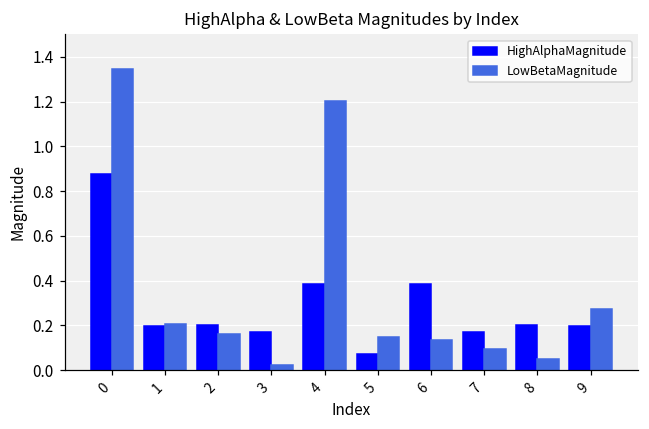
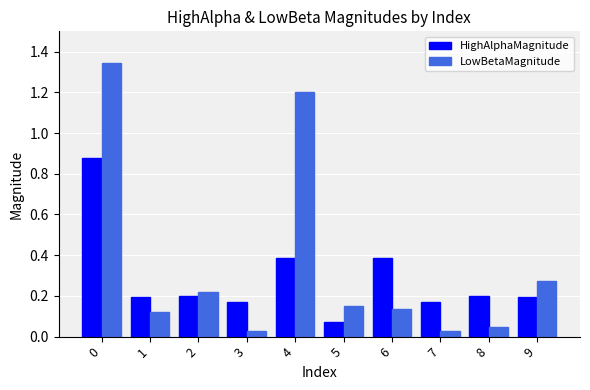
LowBetaMagnitude, 1: 0.21 -> 0.12
LowBetaMagnitude, 2: 0.16 -> 0.22
LowBetaMagnitude, 7: 0.09 -> 0.03
